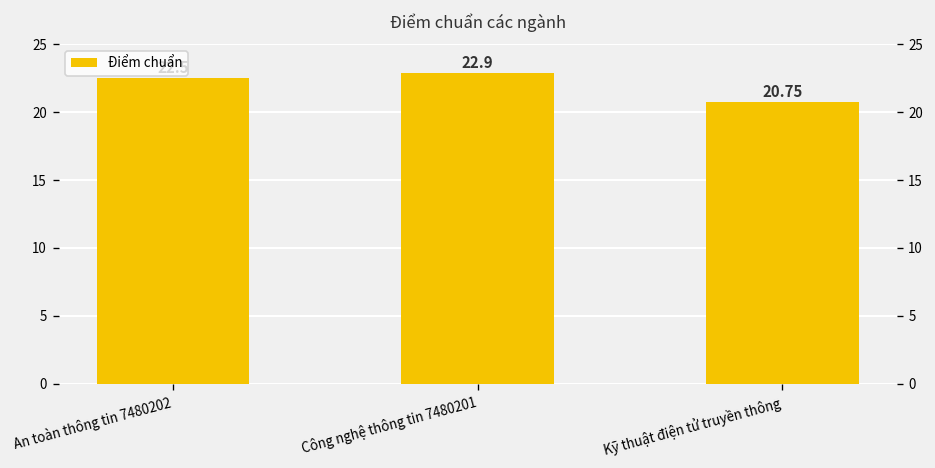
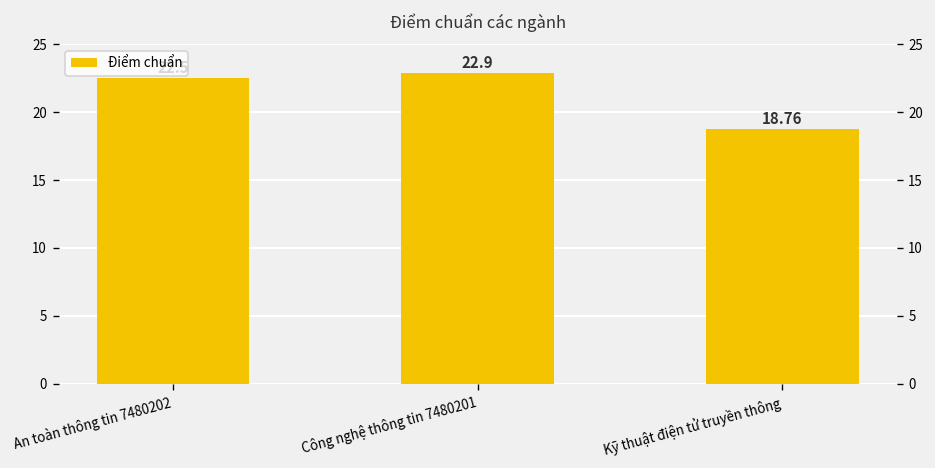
Kỹ thuật điện tử truyền thông: 20.75 -> 18.76
